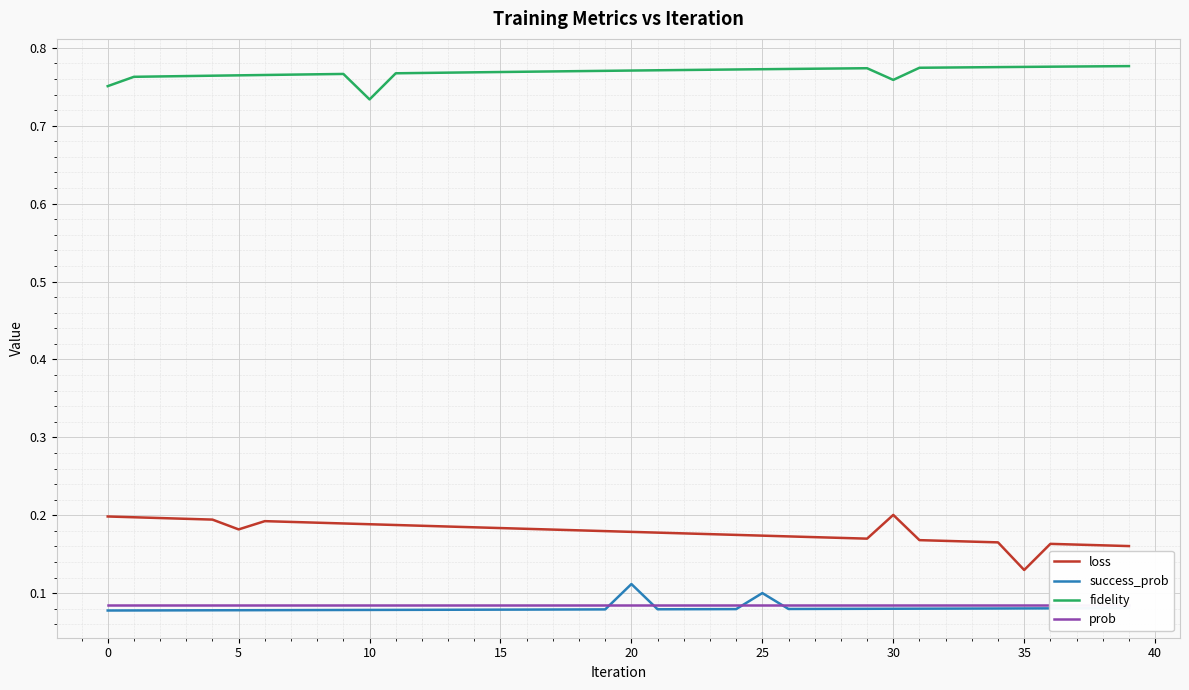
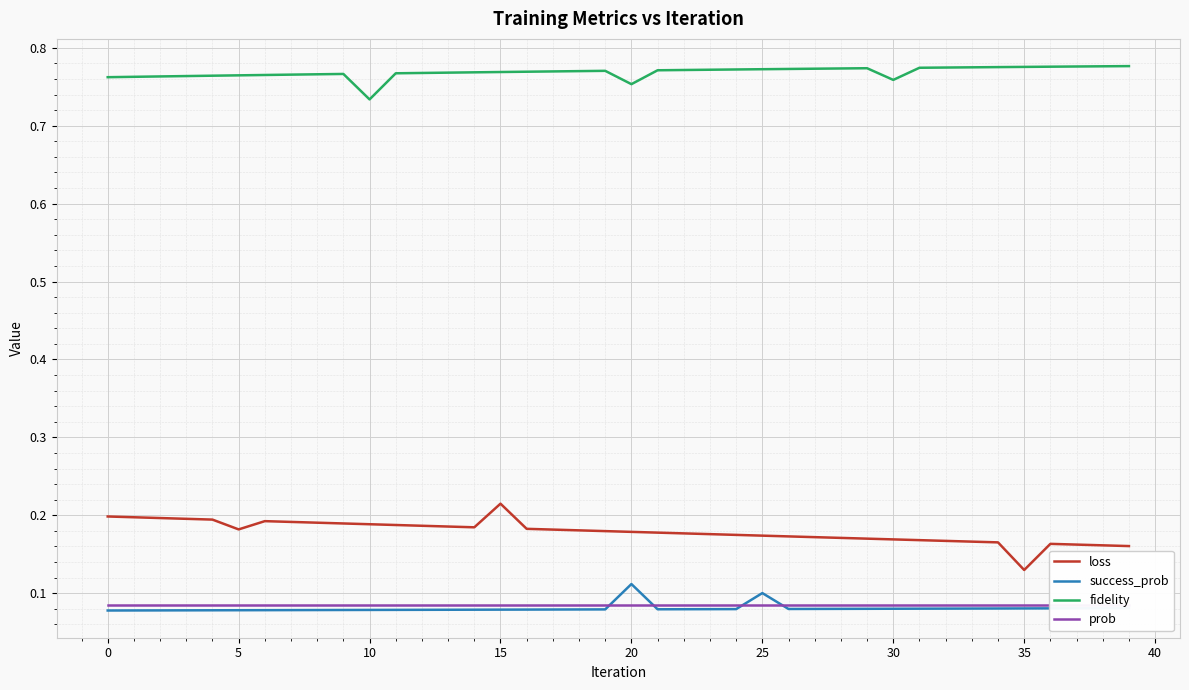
fidelity, 0: 0.75 -> 0.76
loss, 15: 0.18 -> 0.21
fidelity, 20: 0.77 -> 0.75
loss, 30: 0.20 -> 0.17
